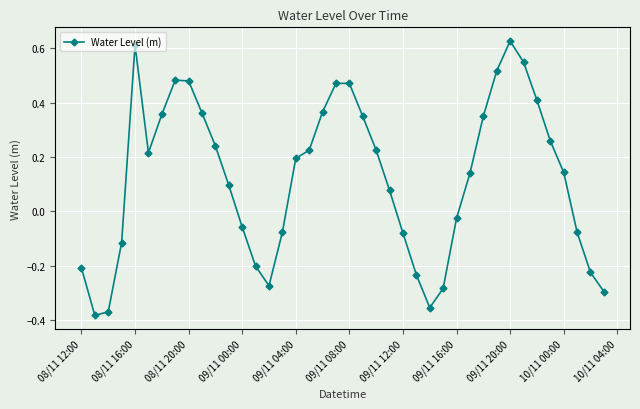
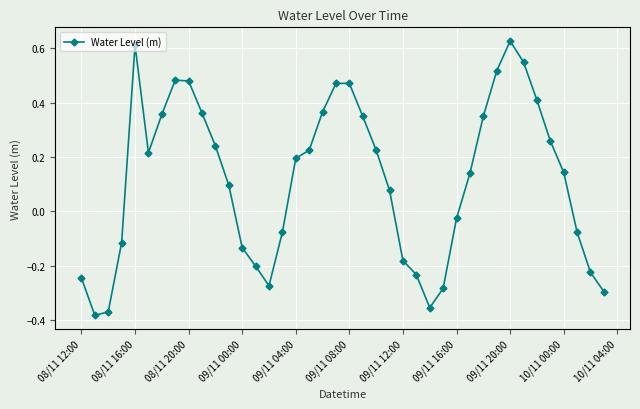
08/11 12:00: -0.21 -> -0.25
09/11 00:00: -0.06 -> -0.13
09/11 12:00: -0.08 -> -0.18
